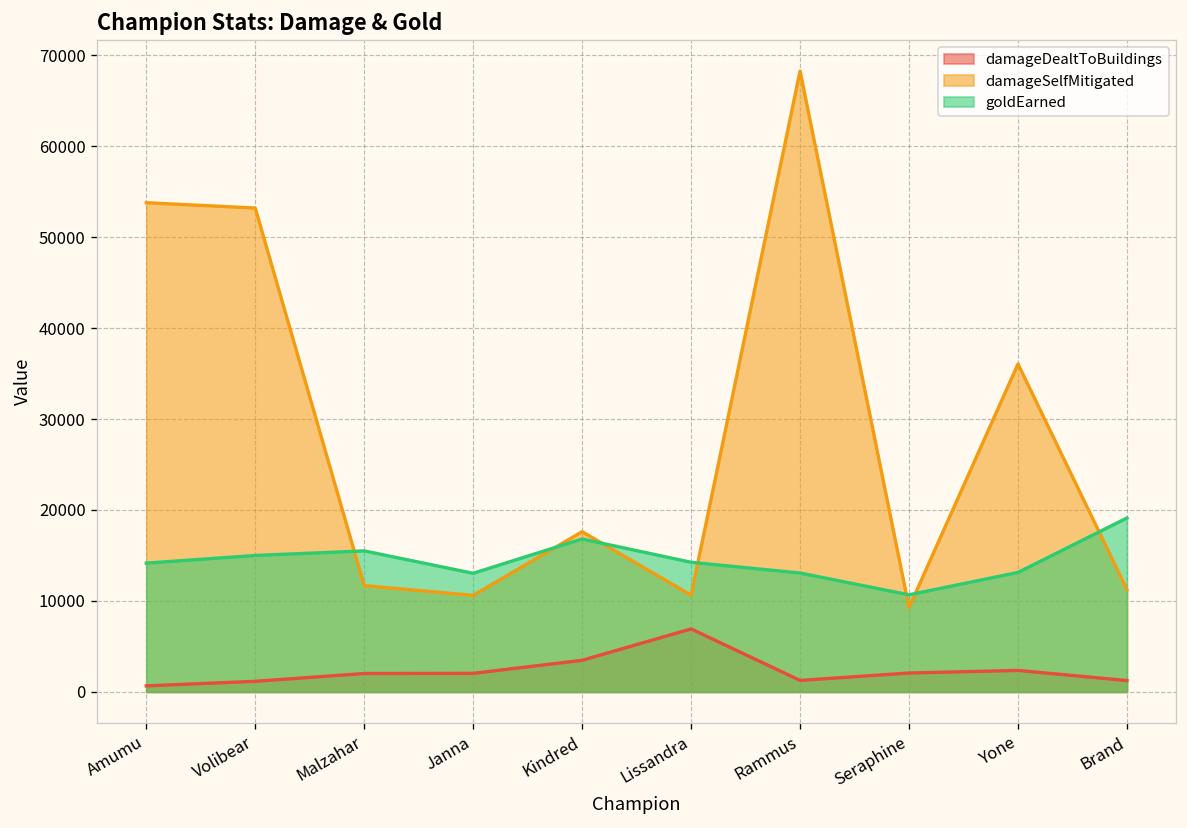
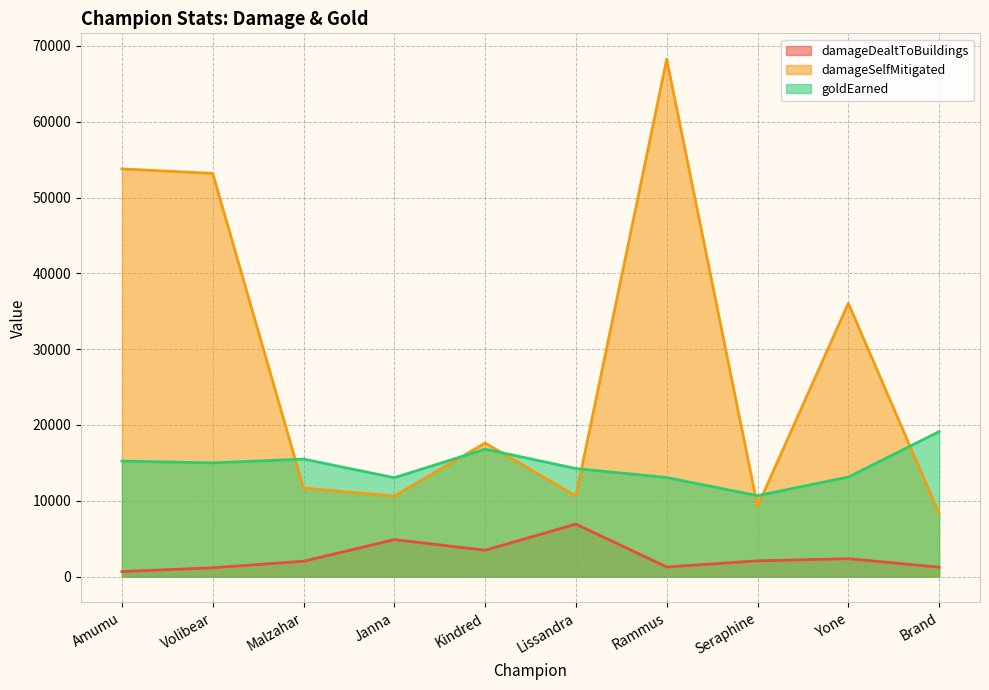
goldEarned, Amumu: 14000 -> 15000
damageDealtToBuildings, Janna: 2000 -> 5000
damageSelfMitigated, Brand: 11000 -> 8000
